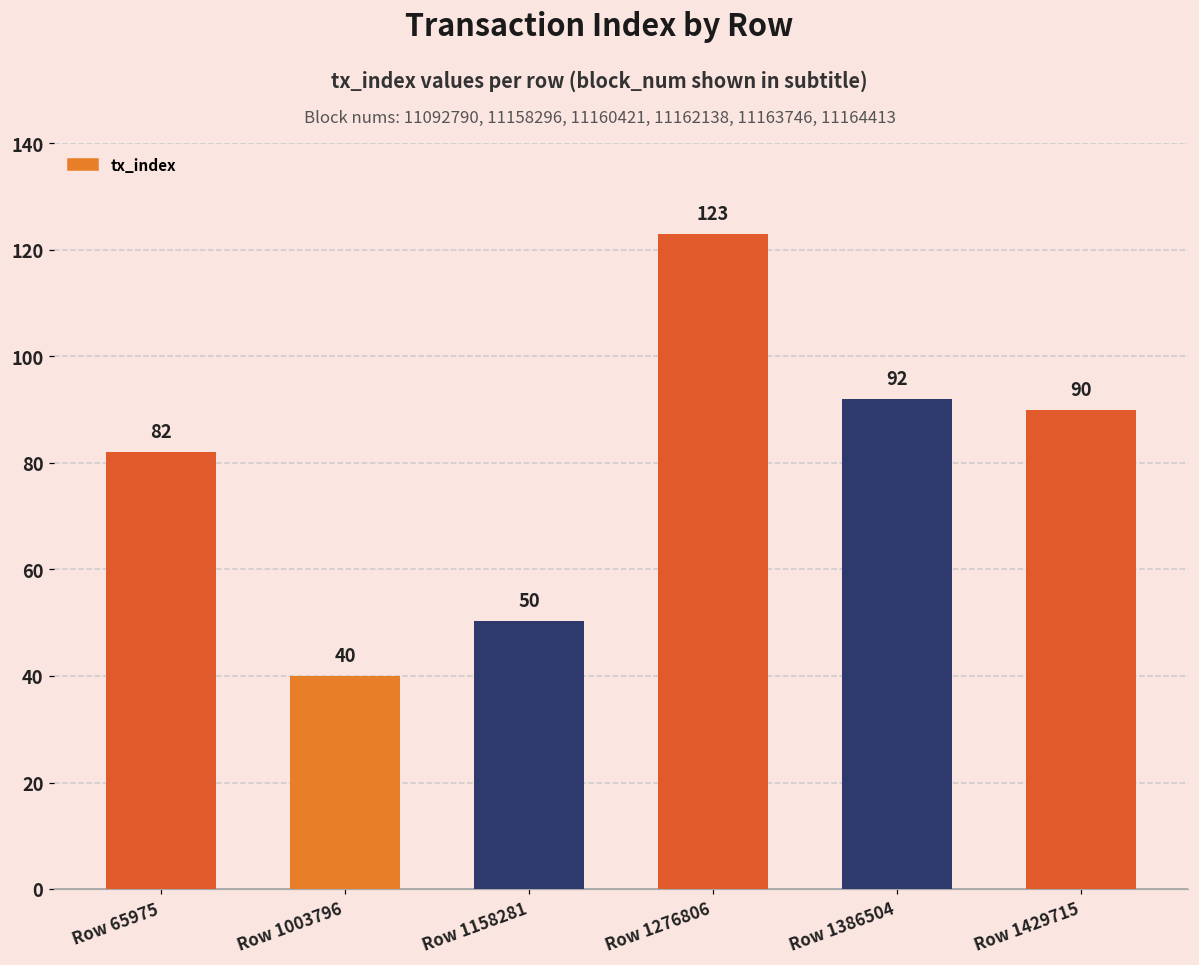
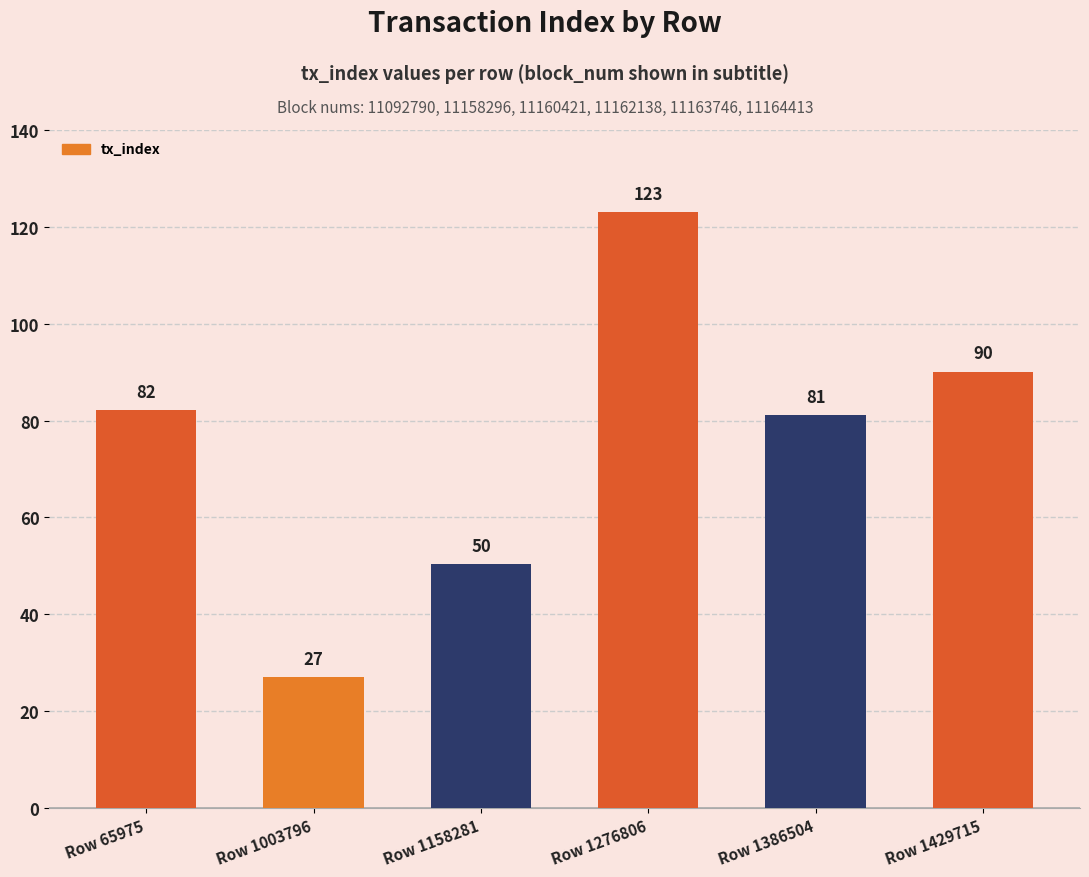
Row 1003796: 40 -> 27
Row 1386504: 92 -> 81
